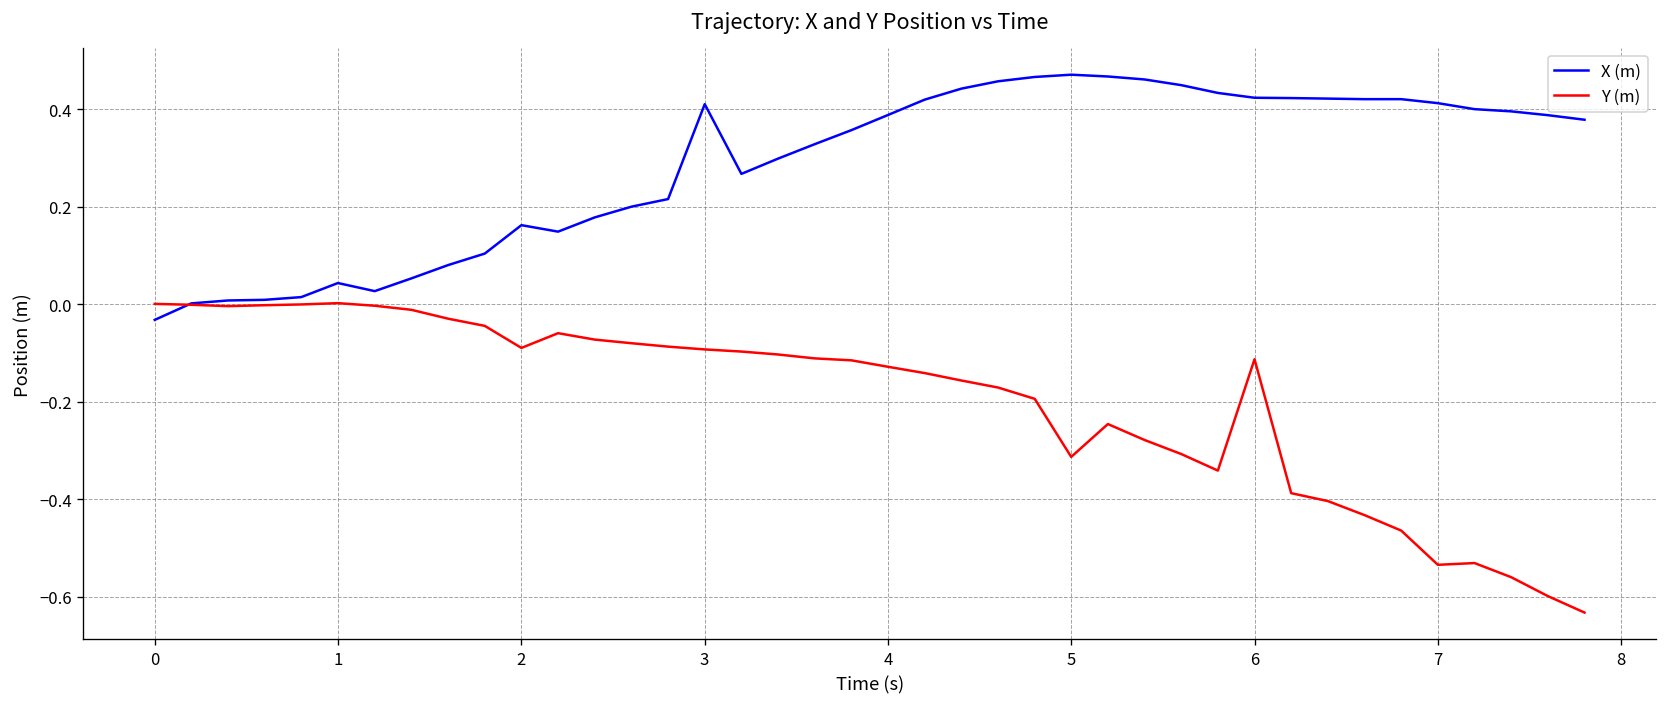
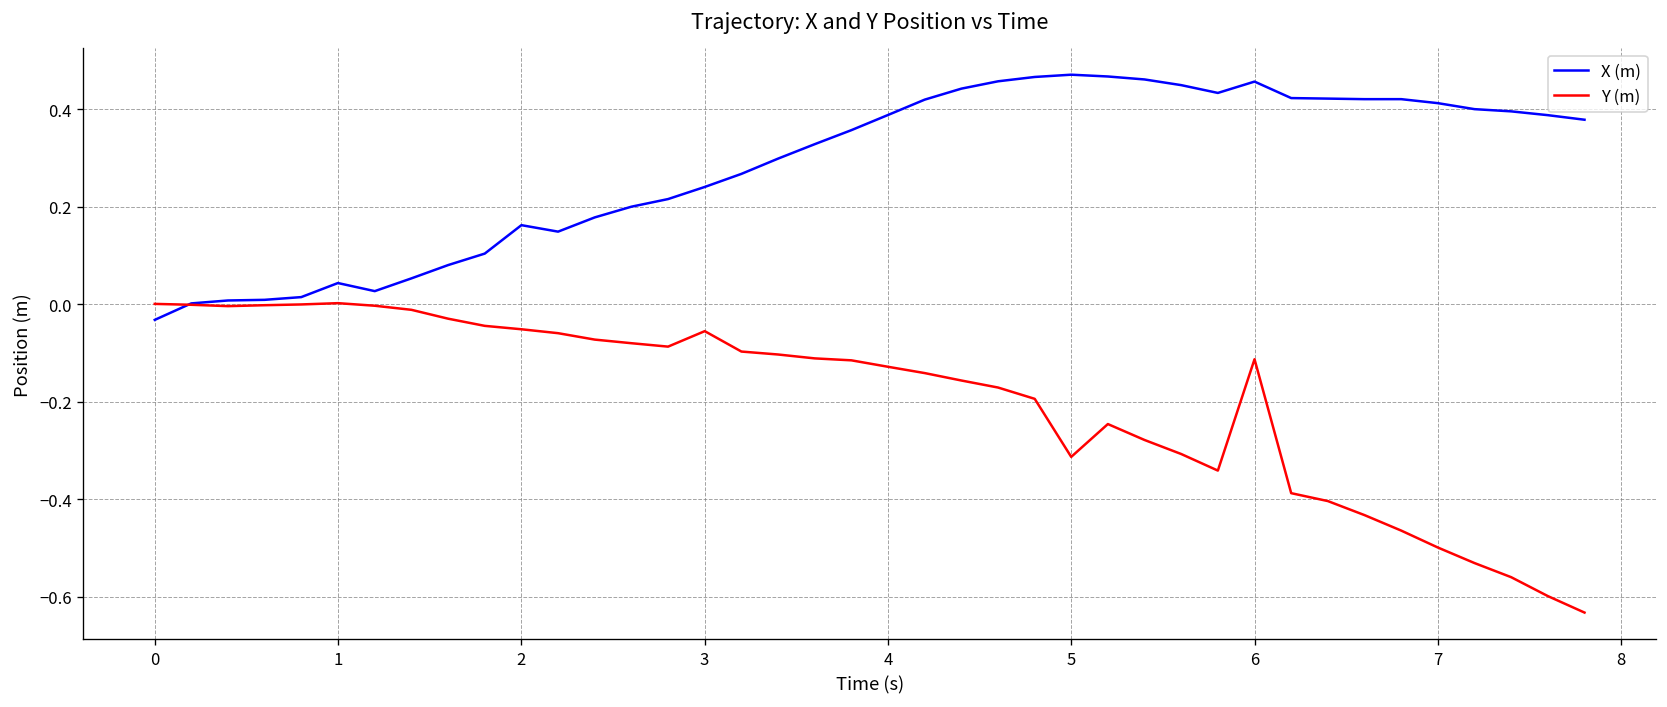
Y (m), 2: -0.09 -> -0.05
X (m), 3: 0.41 -> 0.24
Y (m), 3: -0.09 -> -0.06
X (m), 6: 0.42 -> 0.46
Y (m), 7: -0.53 -> -0.50
